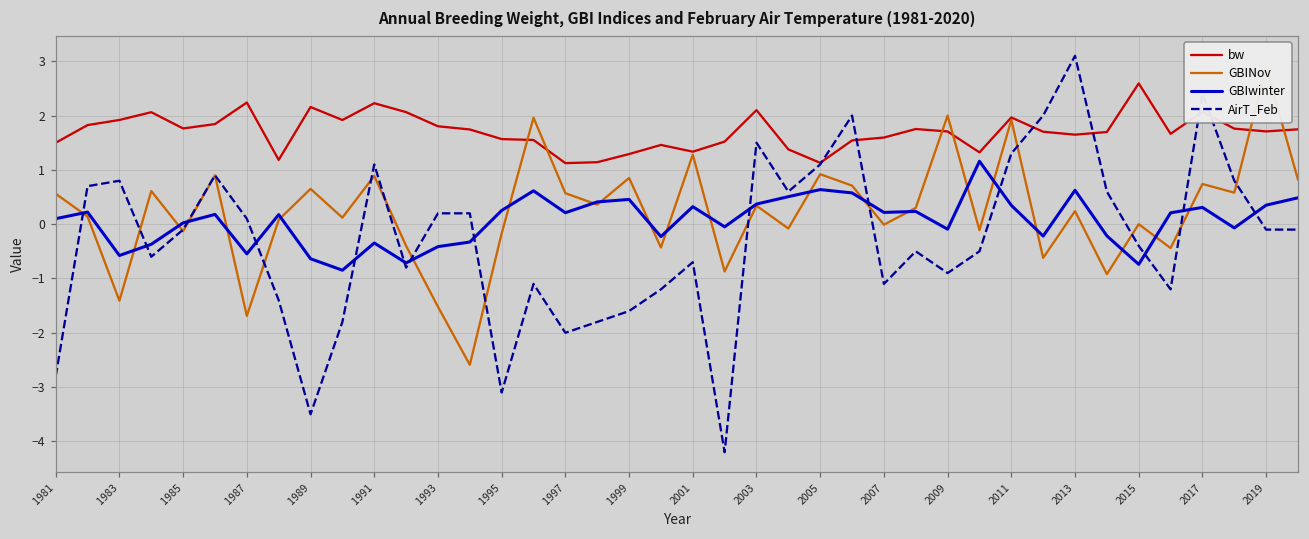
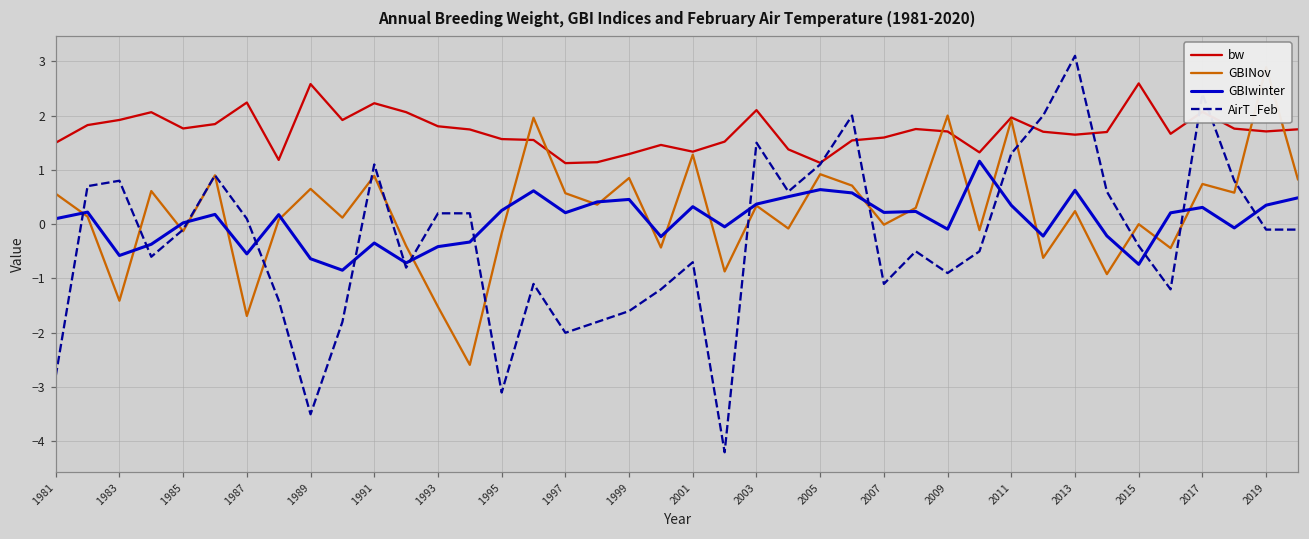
bw, 1989: 2.2 -> 2.6
